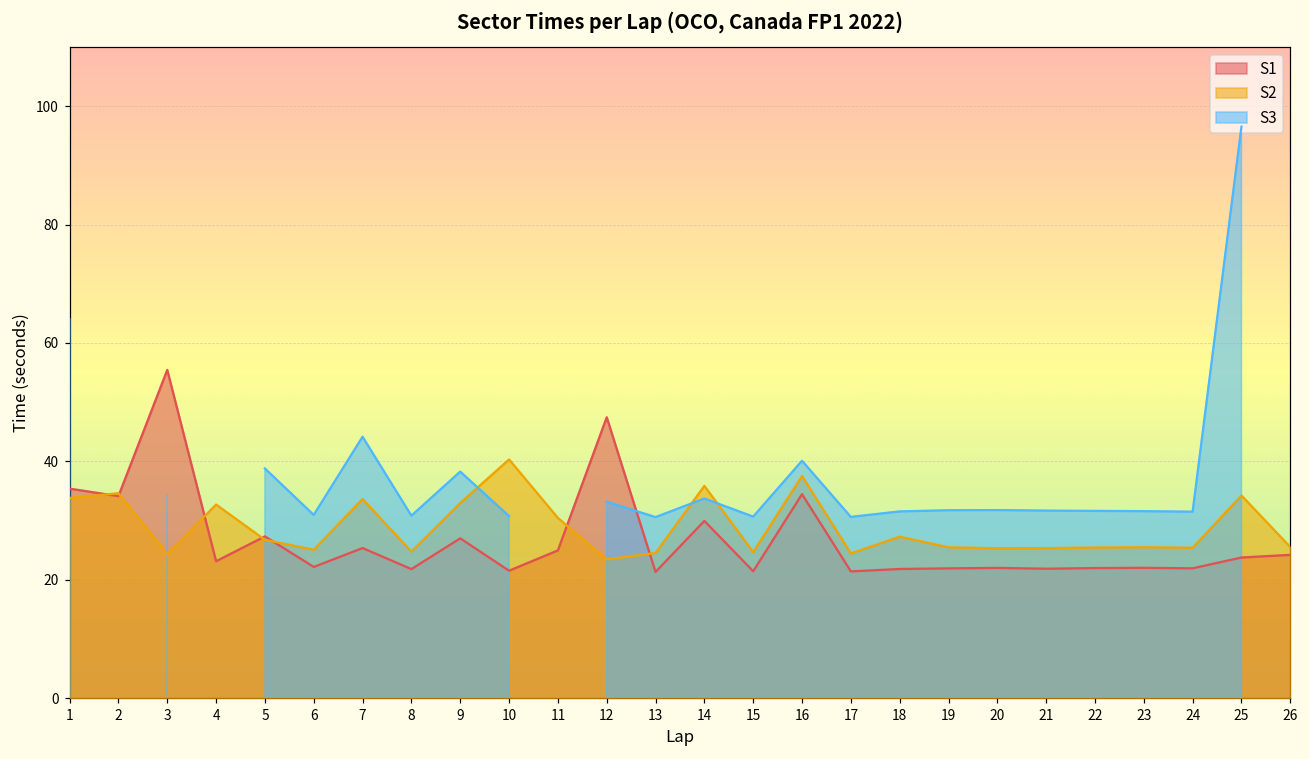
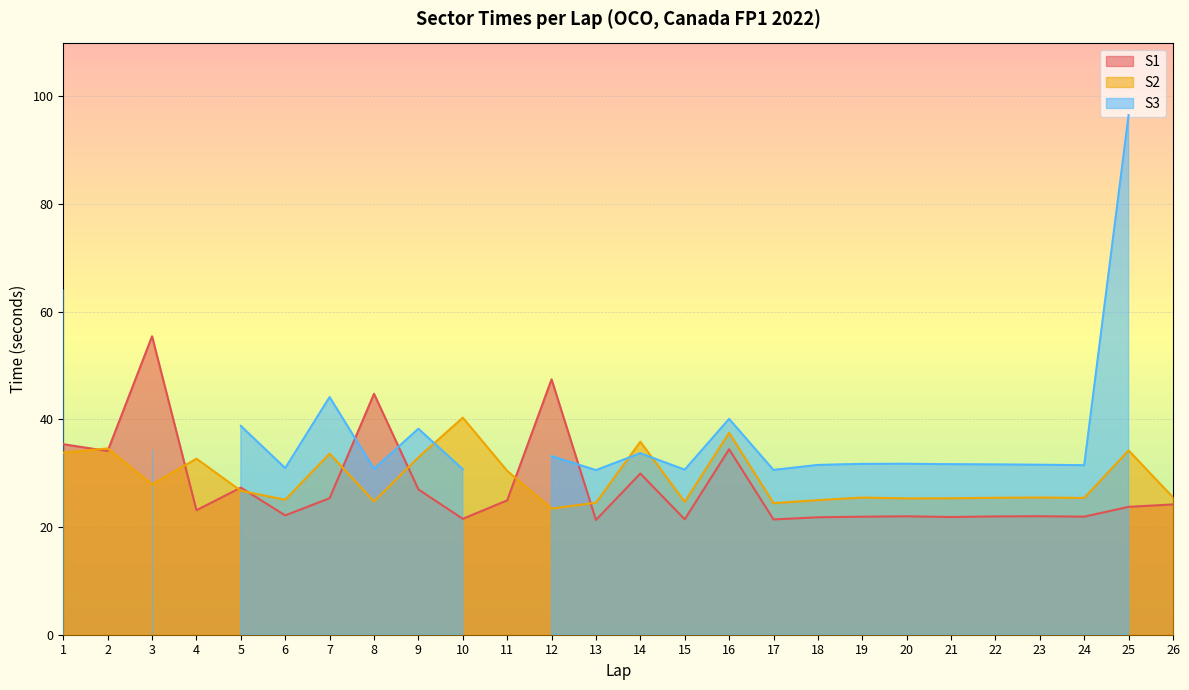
S2, 3: 24 -> 28
S1, 8: 22 -> 45
S2, 18: 27 -> 25
